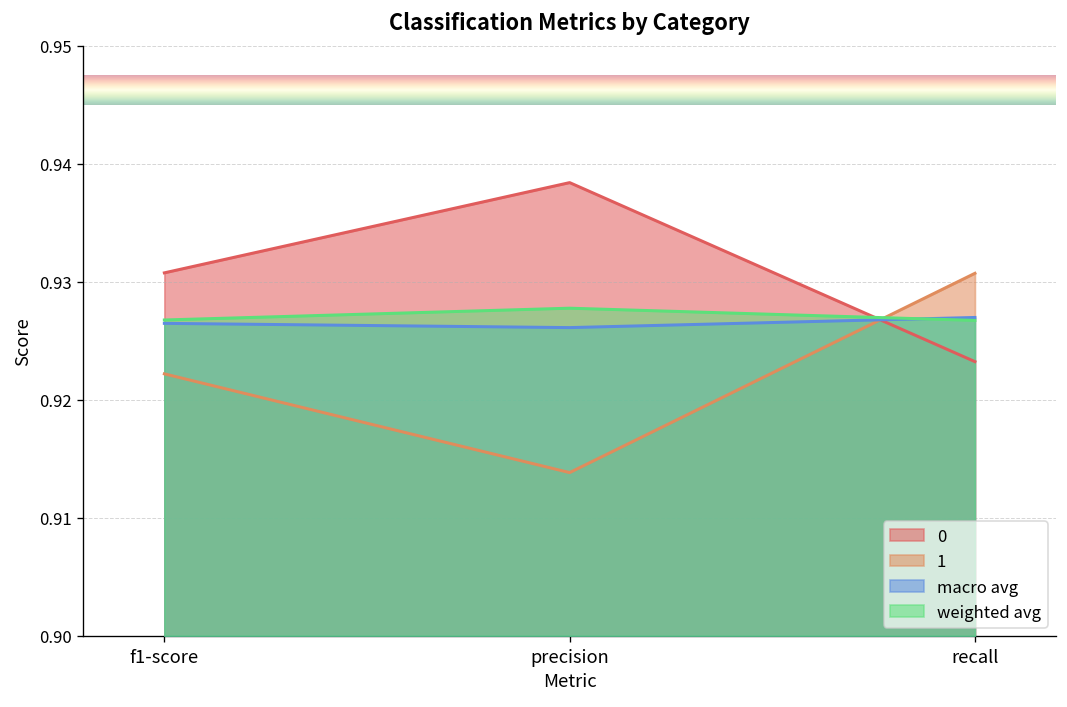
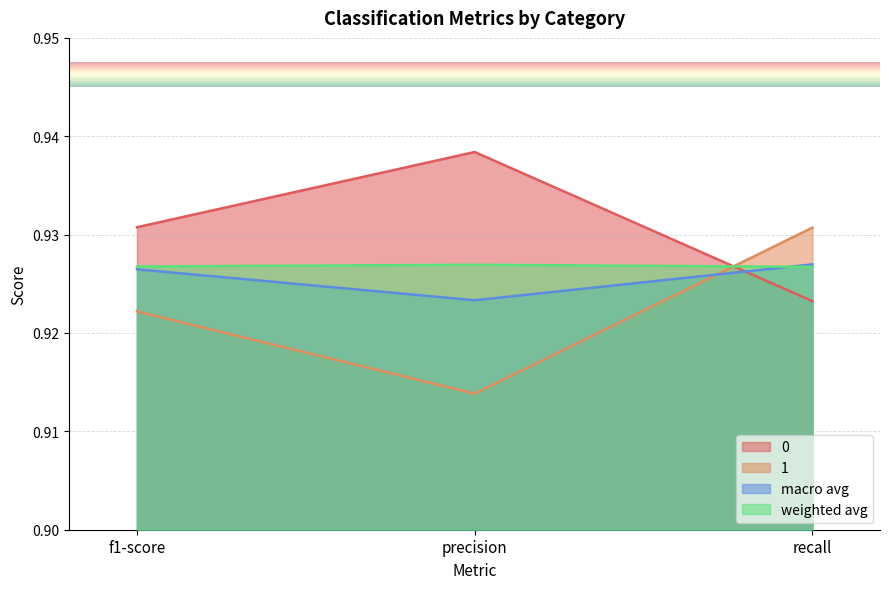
macro avg, precision: 0.926 -> 0.923
weighted avg, precision: 0.928 -> 0.927
